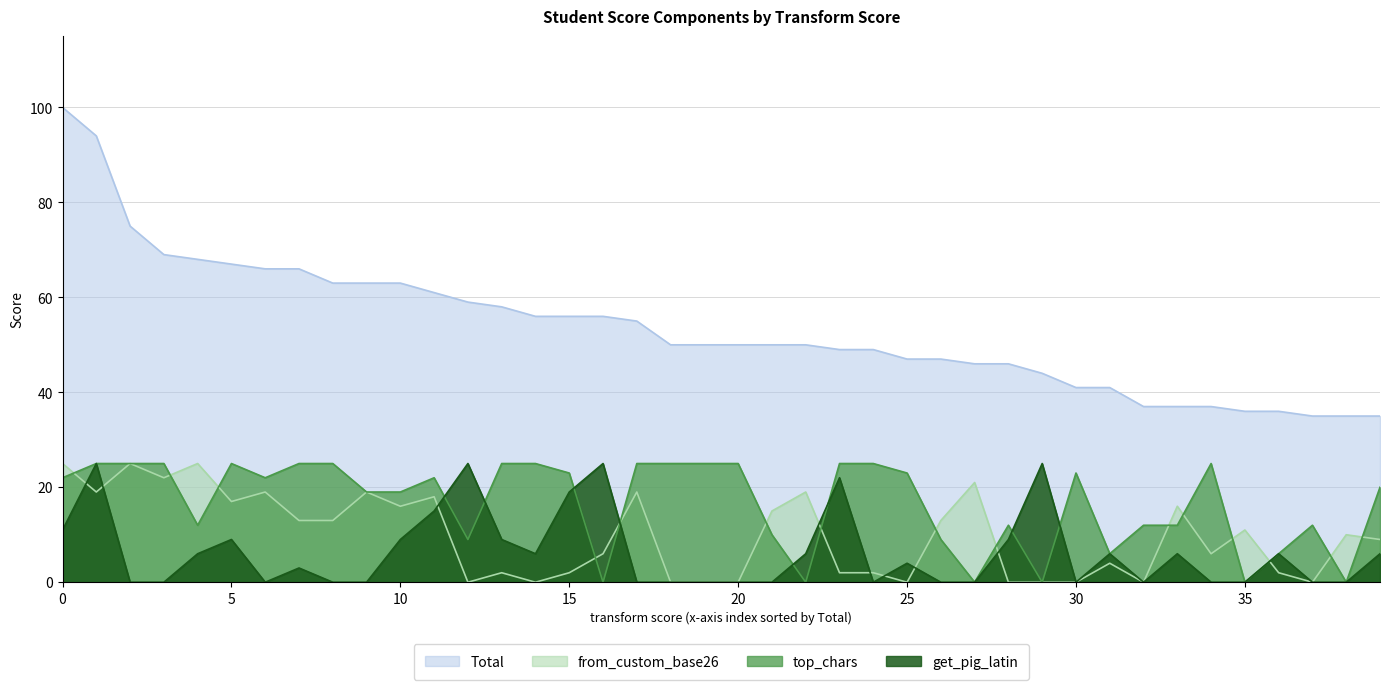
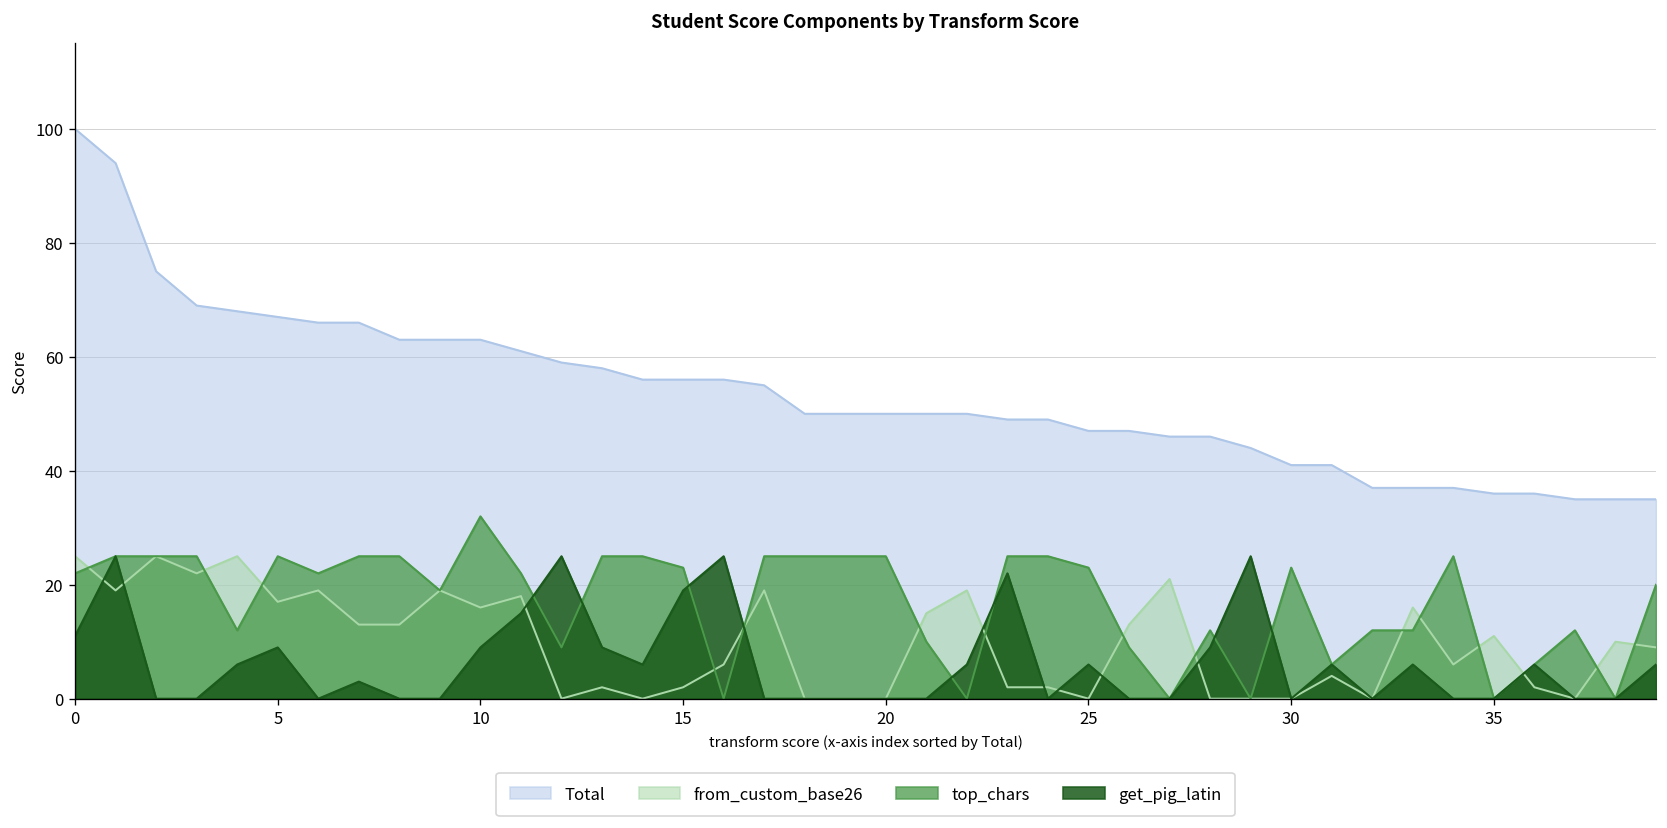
top_chars, 10: 19 -> 32
get_pig_latin, 25: 4 -> 6
